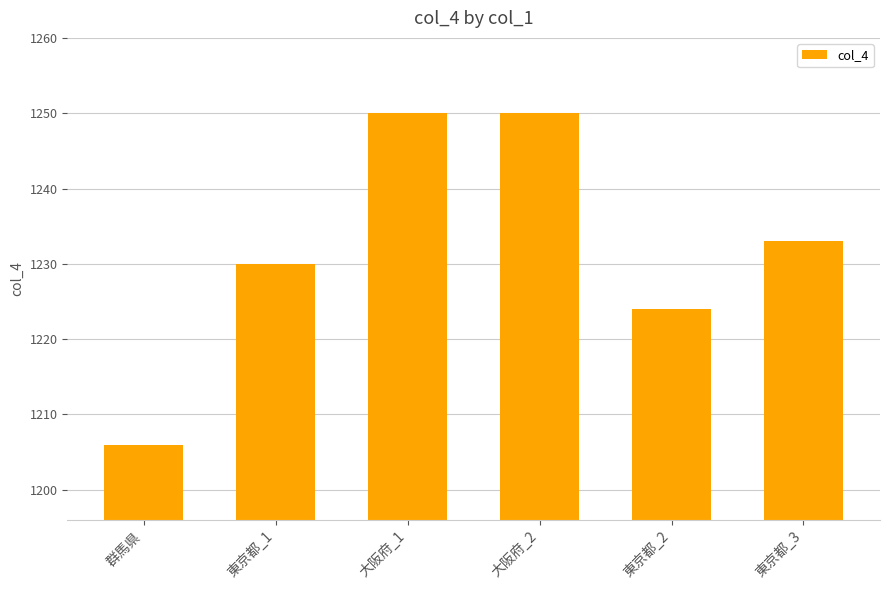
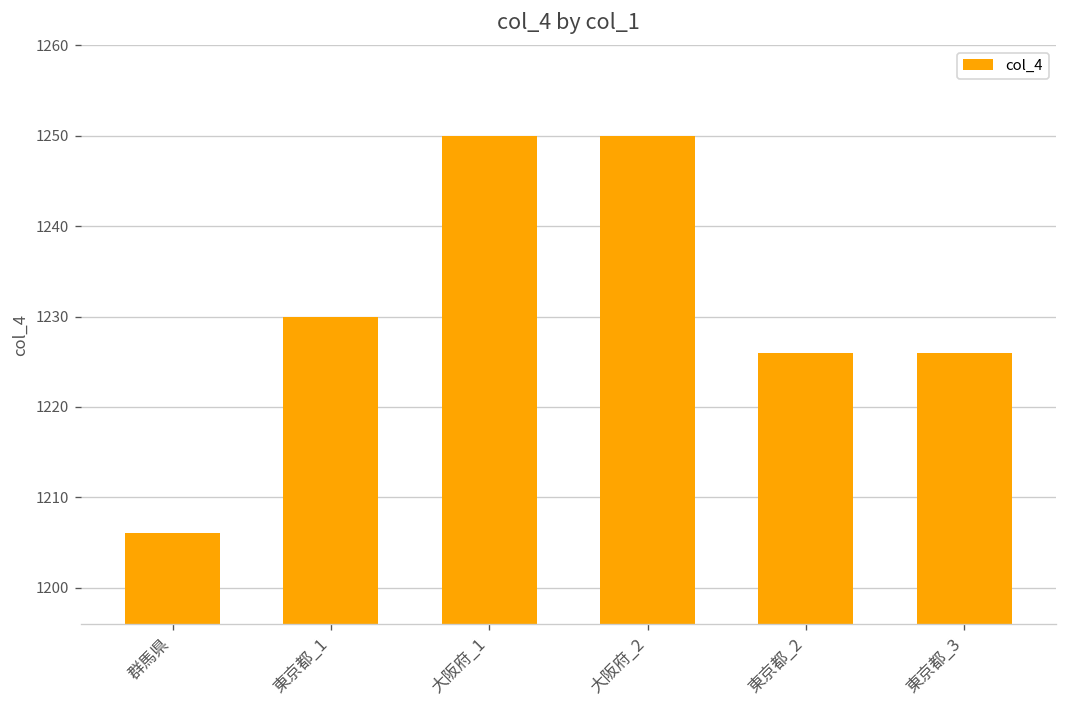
東京都_2: 1224 -> 1226
東京都_3: 1233 -> 1226
